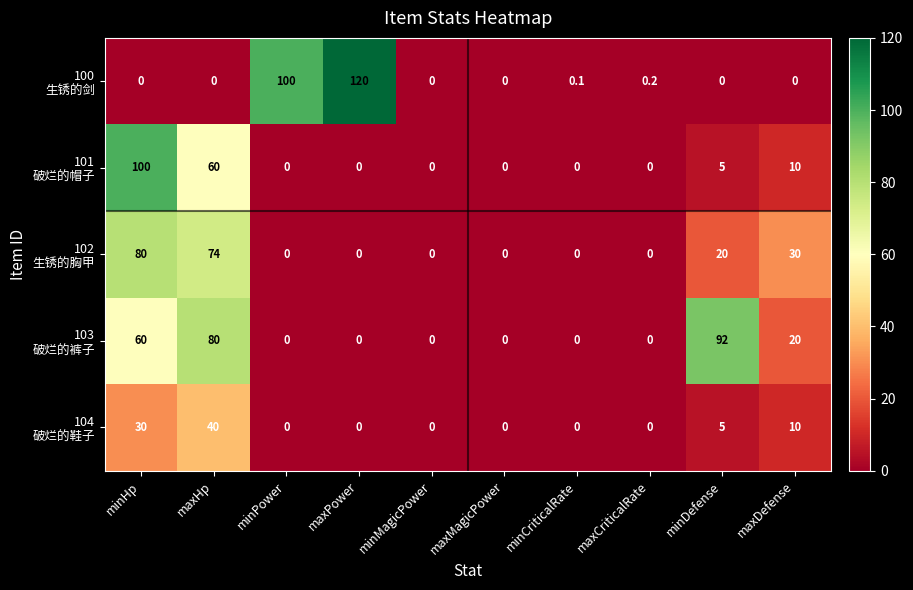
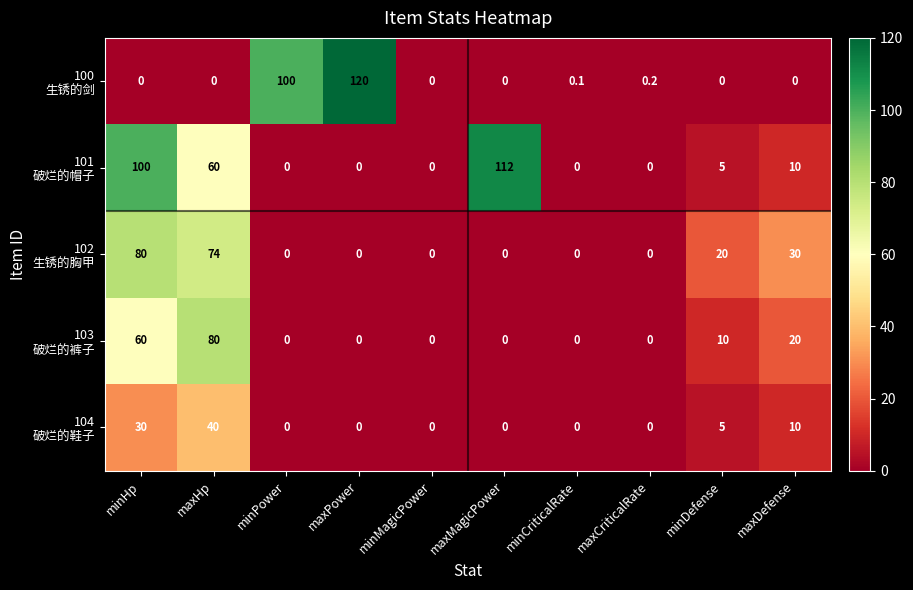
101 破烂的帽子, maxMagicPower: 0 -> 112
103 破烂的裤子, minDefense: 92 -> 10
